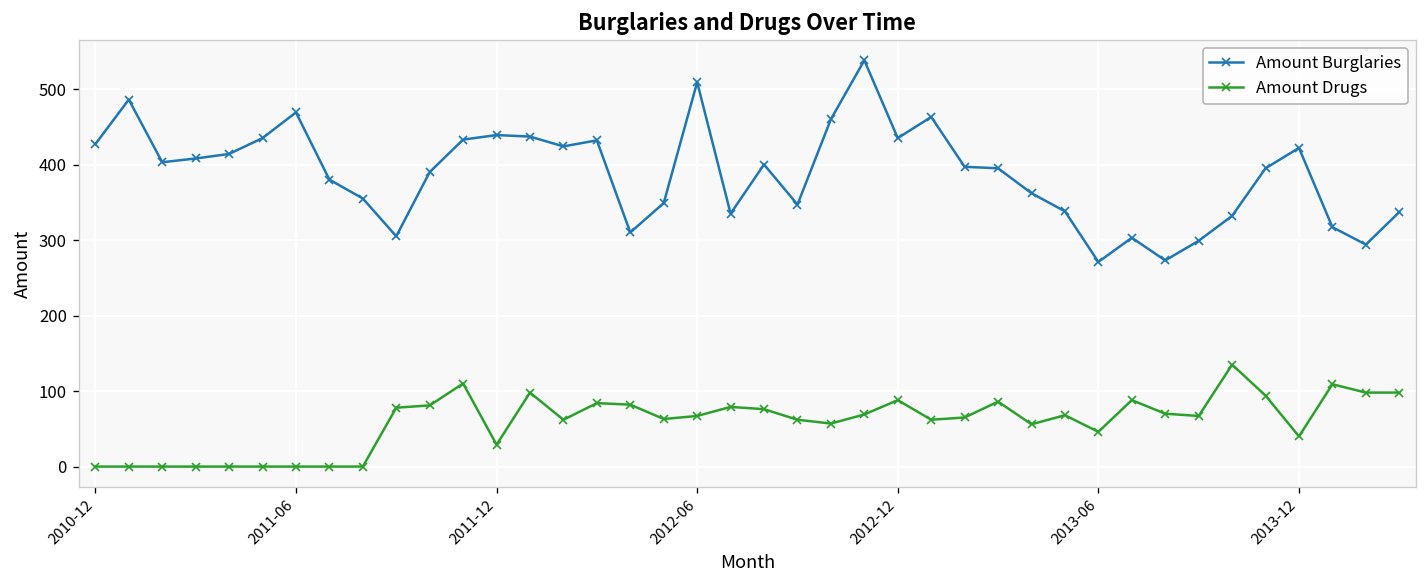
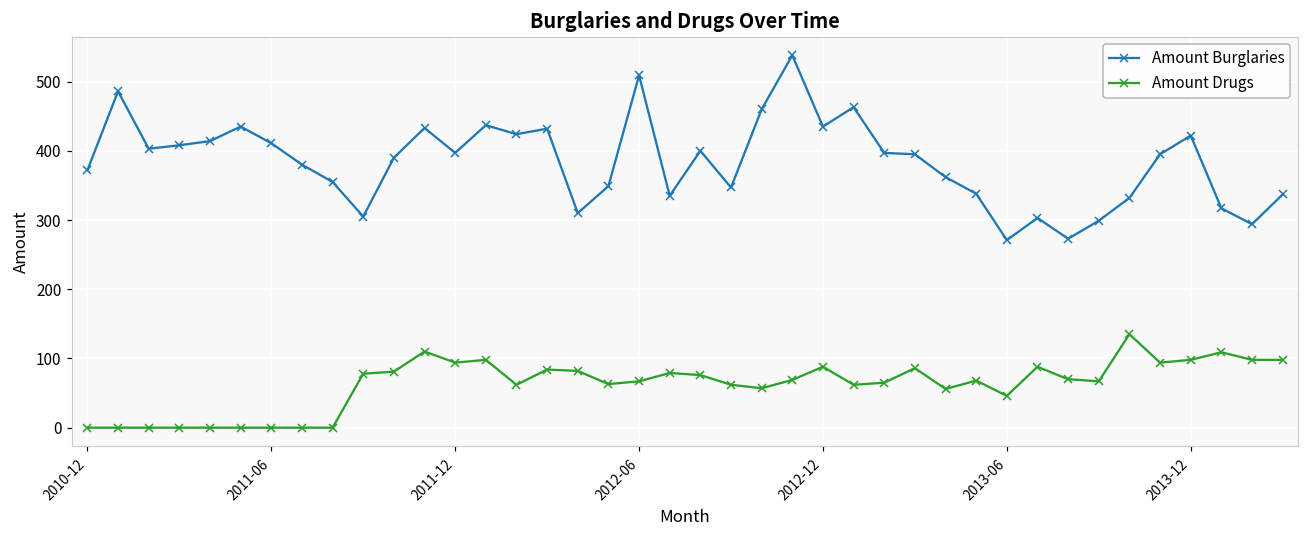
Amount Burglaries, 2010-12: 430 -> 370
Amount Burglaries, 2011-06: 470 -> 410
Amount Burglaries, 2011-12: 440 -> 400
Amount Drugs, 2011-12: 30 -> 90
Amount Drugs, 2013-12: 40 -> 100
